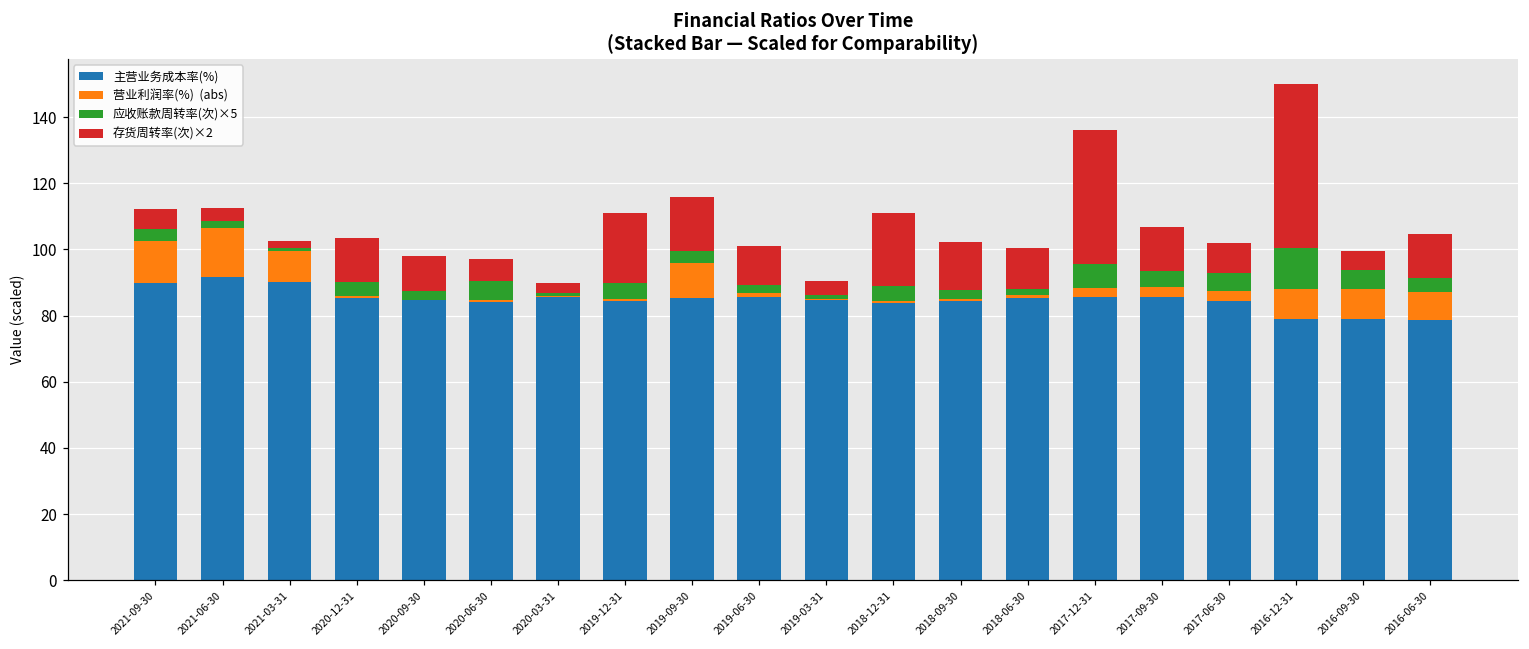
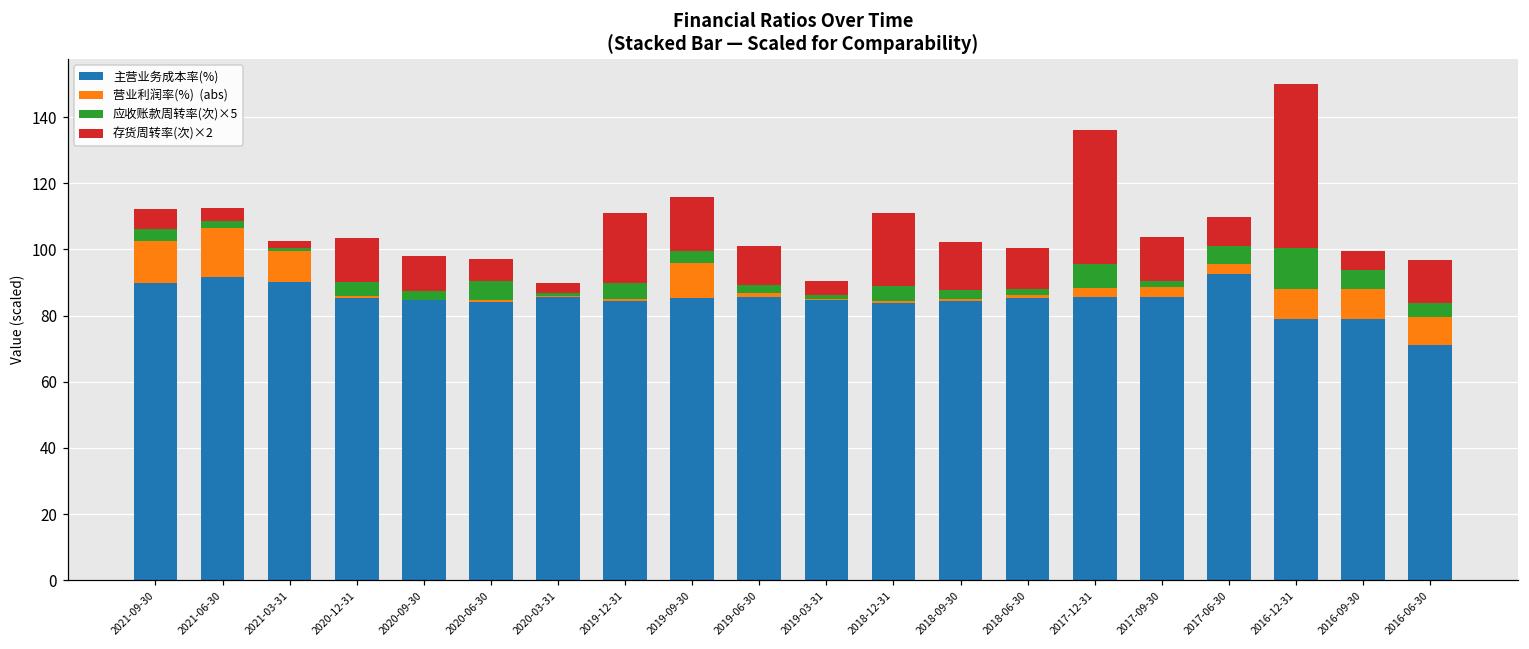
应收账款周转率(次)×5, 2017-09-30: 5 -> 2
主营业务成本率(%), 2017-06-30: 84 -> 93
主营业务成本率(%), 2016-06-30: 79 -> 71
